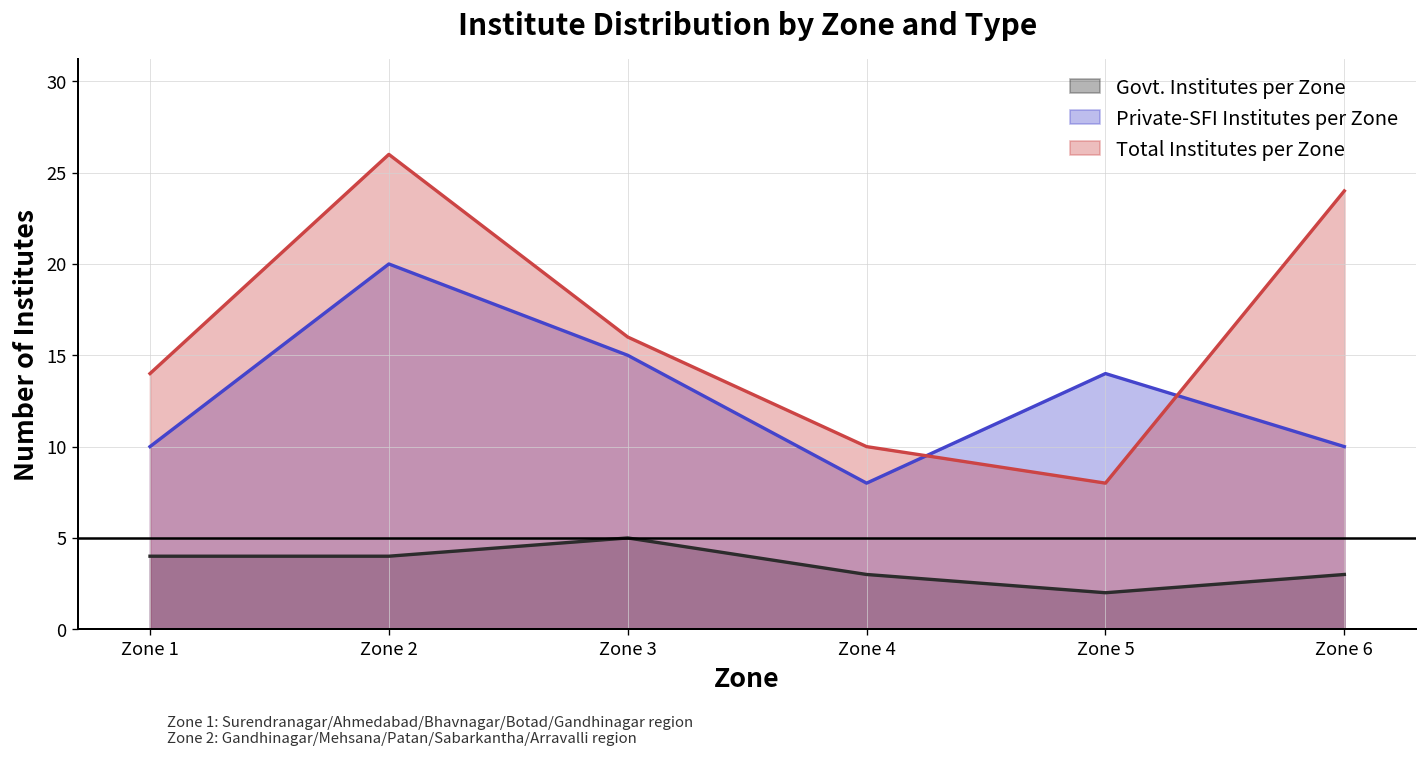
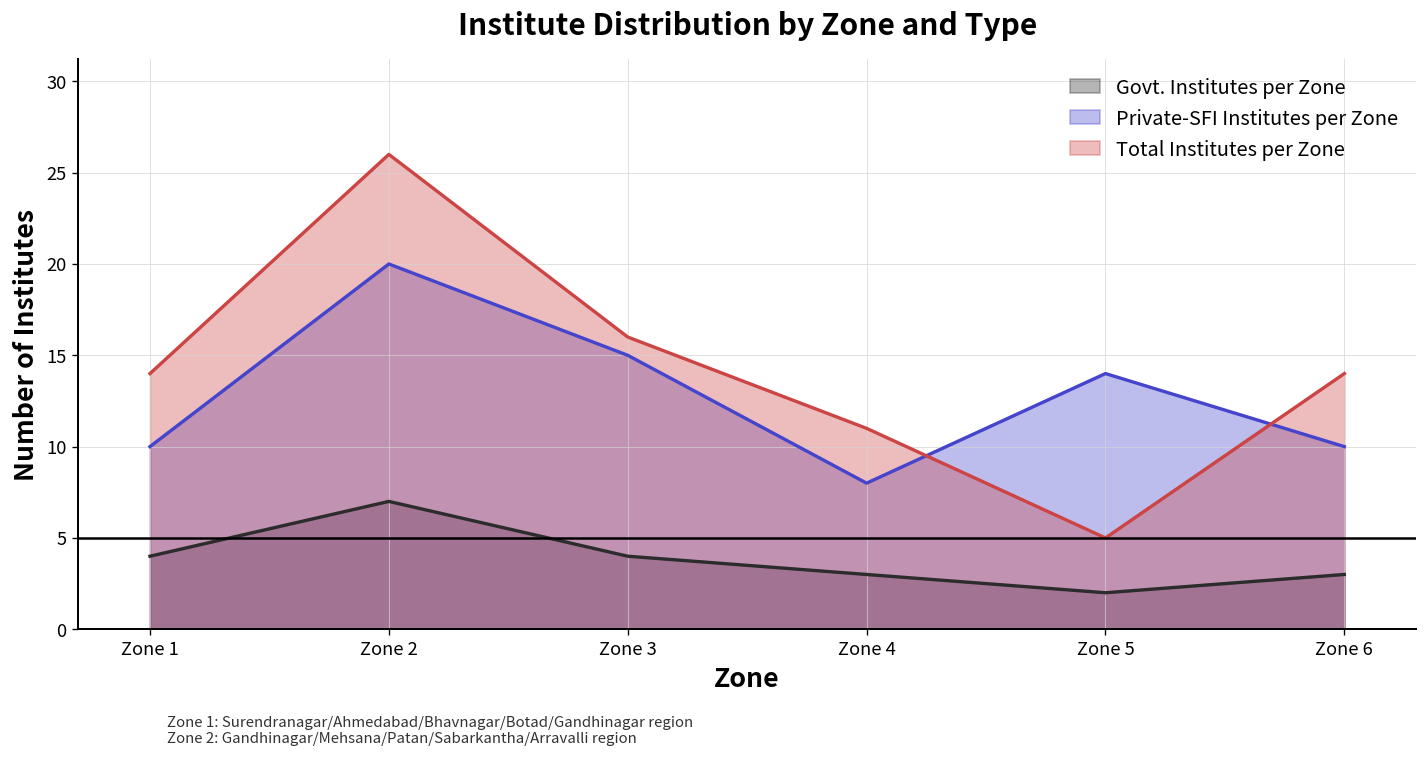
Govt. Institutes per Zone, Zone 2: 4 -> 7
Govt. Institutes per Zone, Zone 3: 5 -> 4
Total Institutes per Zone, Zone 4: 10 -> 11
Total Institutes per Zone, Zone 5: 8 -> 5
Total Institutes per Zone, Zone 6: 24 -> 14
